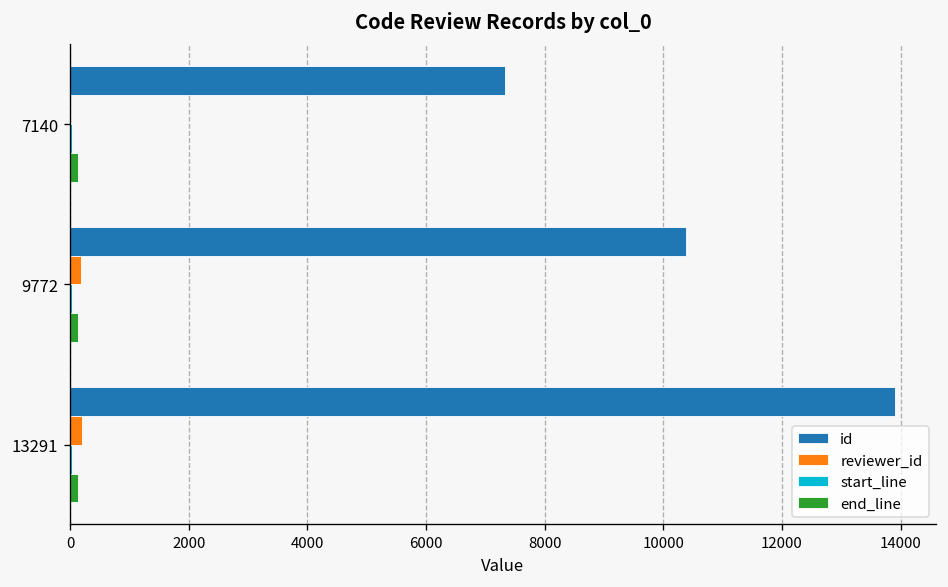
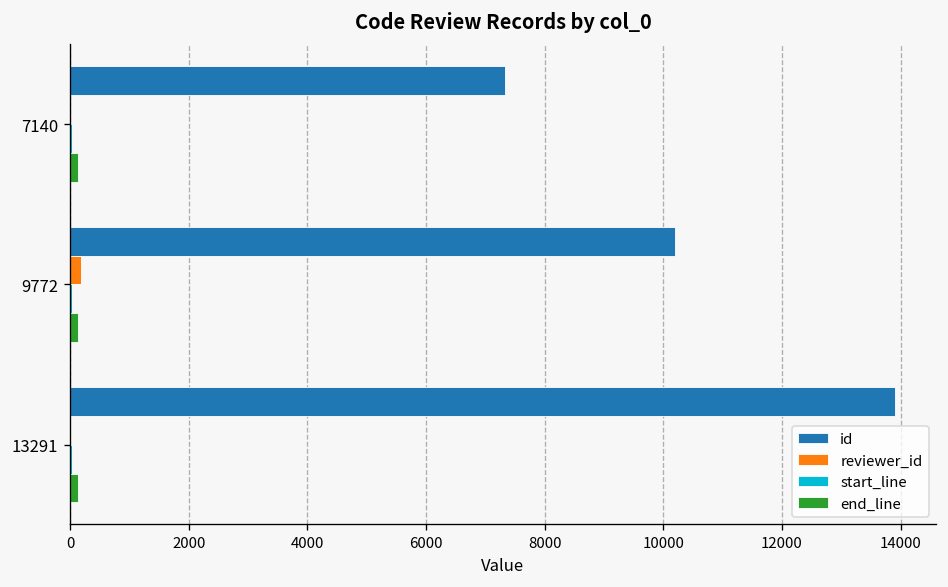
id, 9772: 10400 -> 10200
reviewer_id, 13291: 200 -> 0
